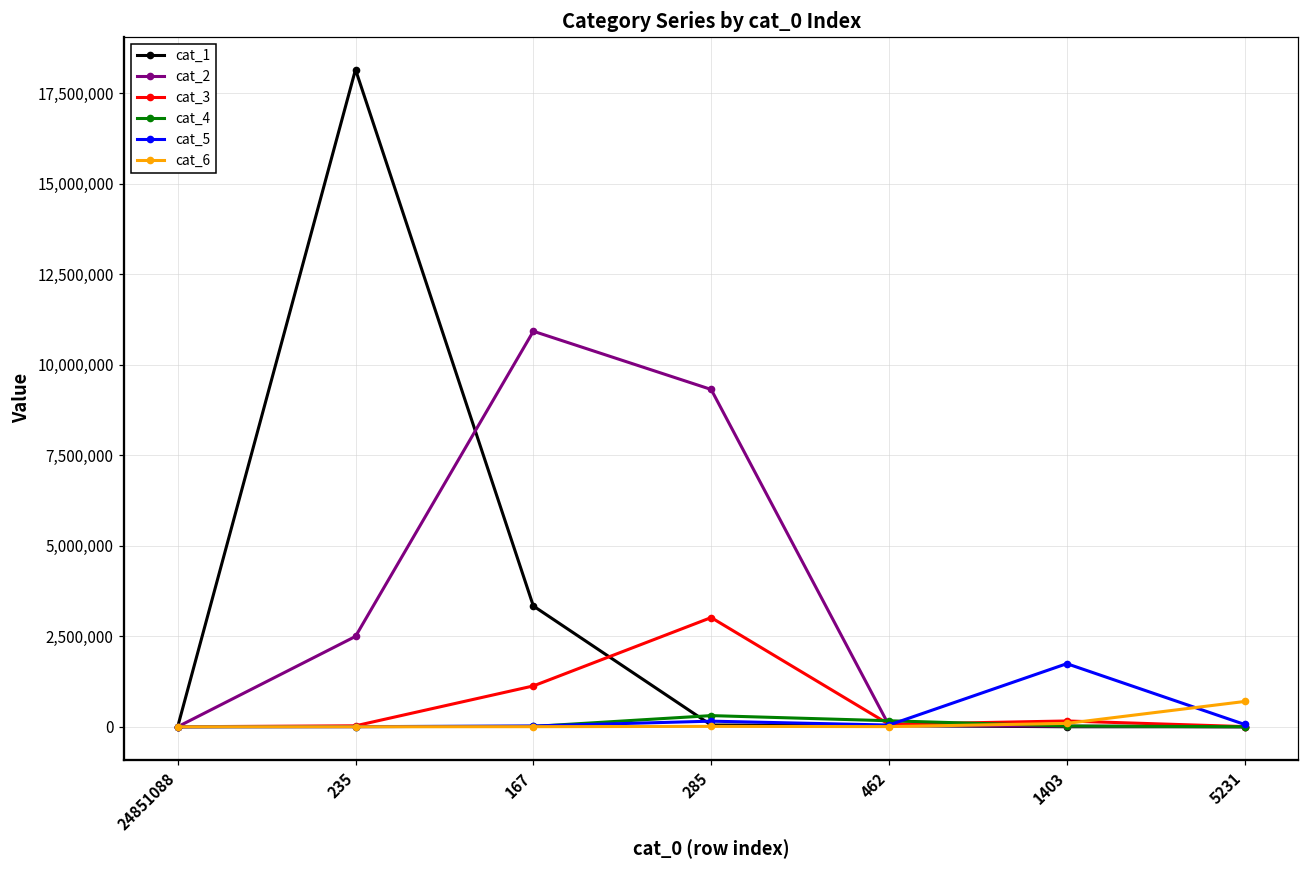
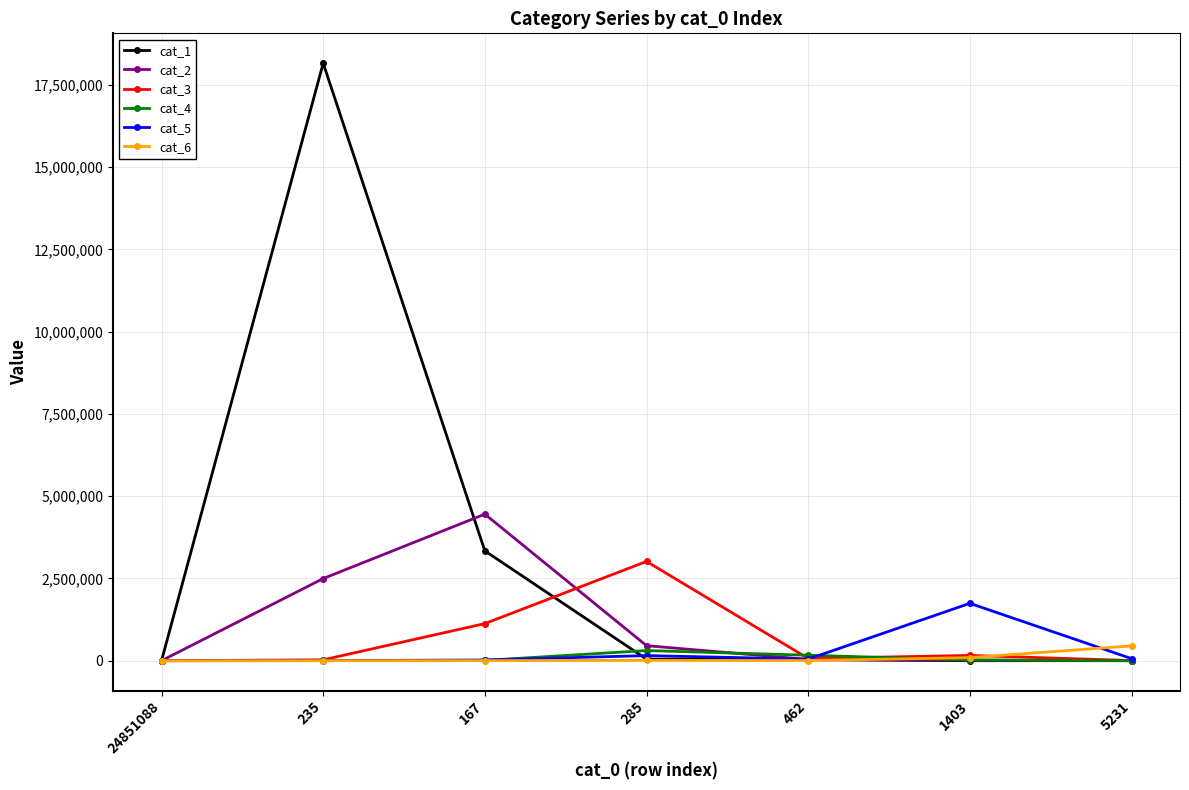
cat_2, 167: 10,900,000 -> 4,500,000
cat_2, 285: 9,300,000 -> 500,000
cat_6, 5231: 700,000 -> 400,000
